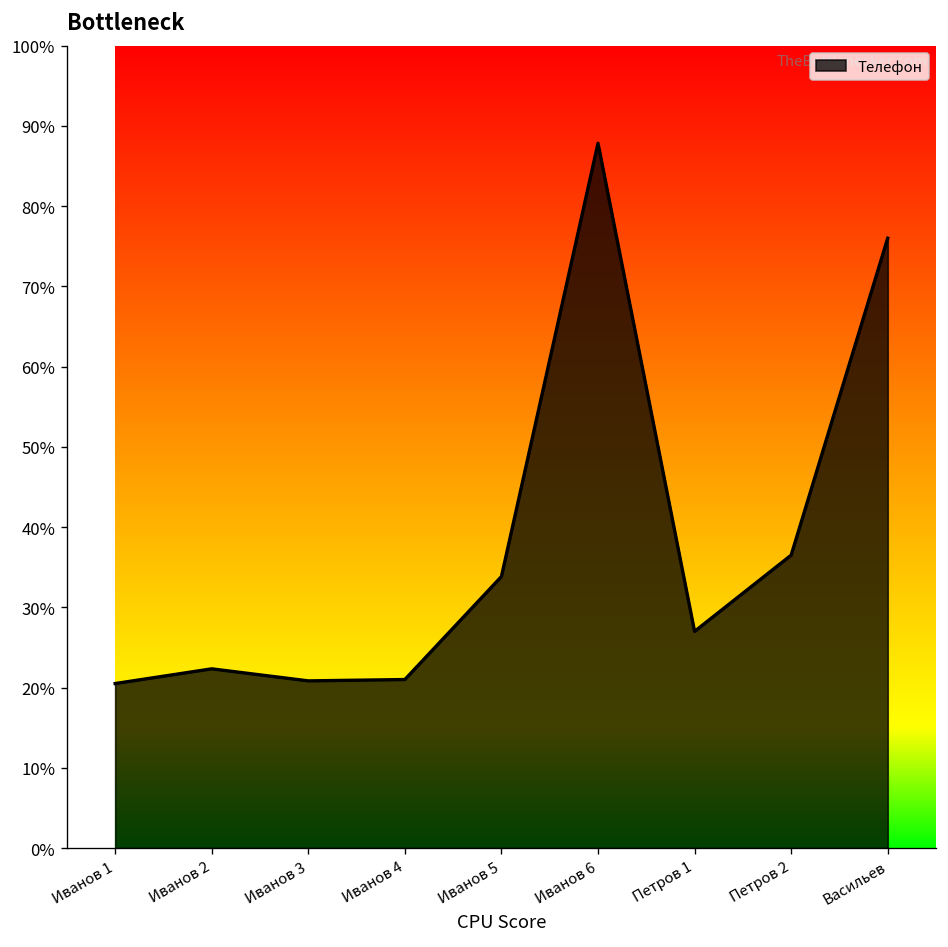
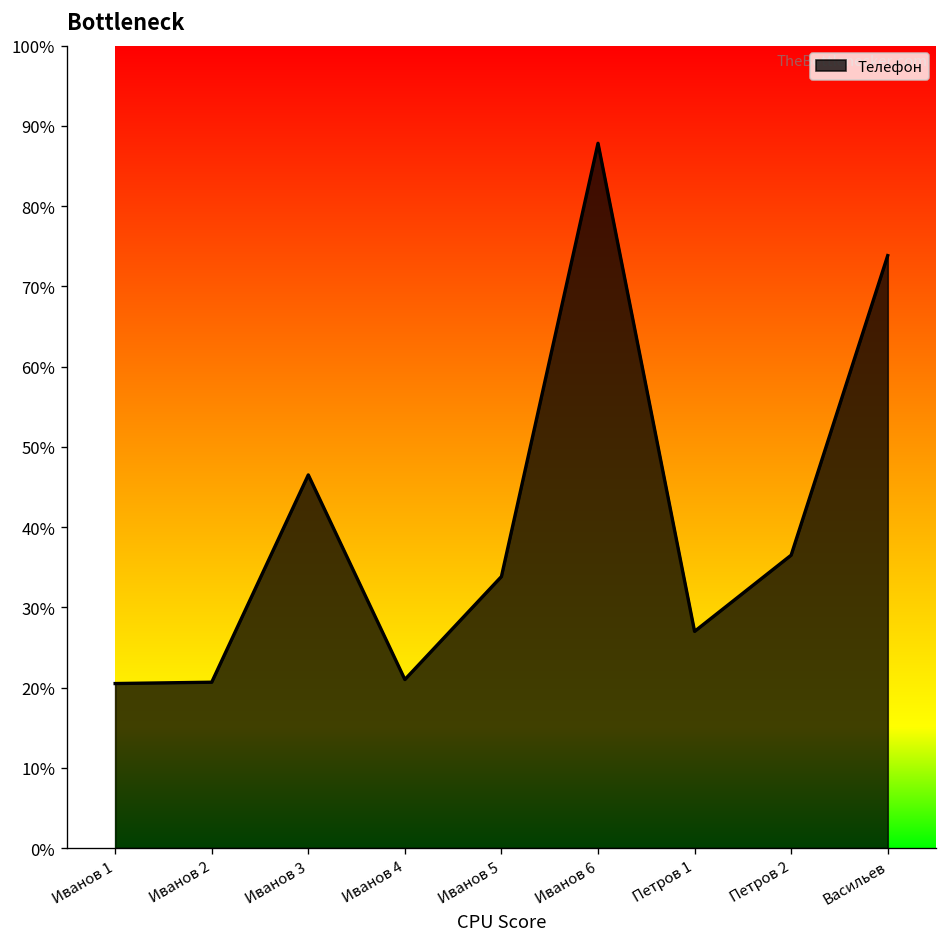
Иванов 2: 22% -> 21%
Иванов 3: 21% -> 47%
Васильев: 76% -> 74%
